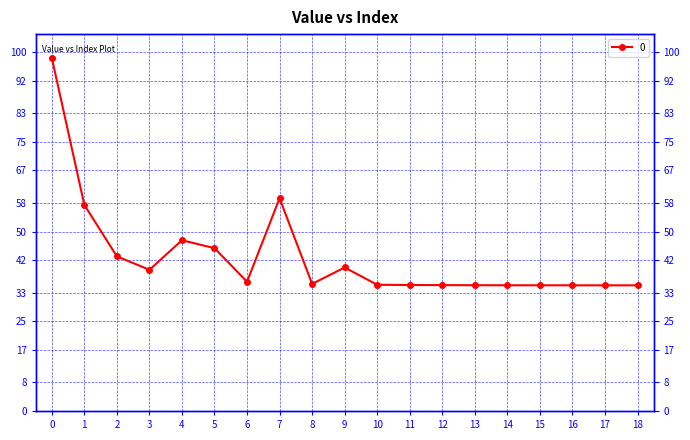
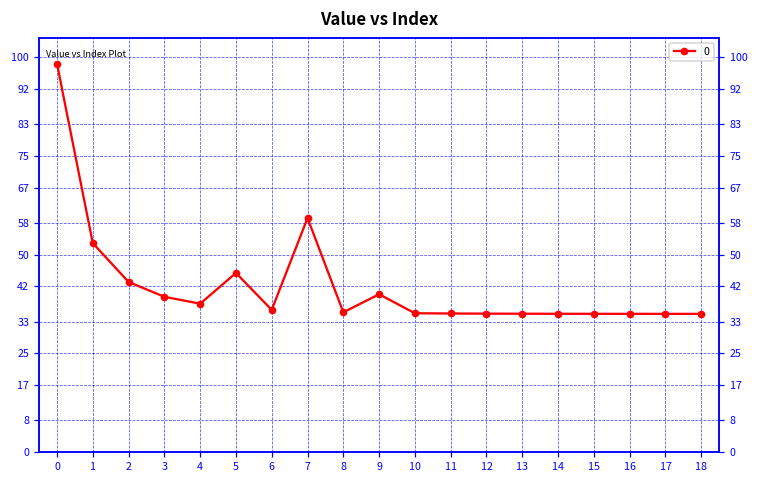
1: 57 -> 53
4: 48 -> 38
